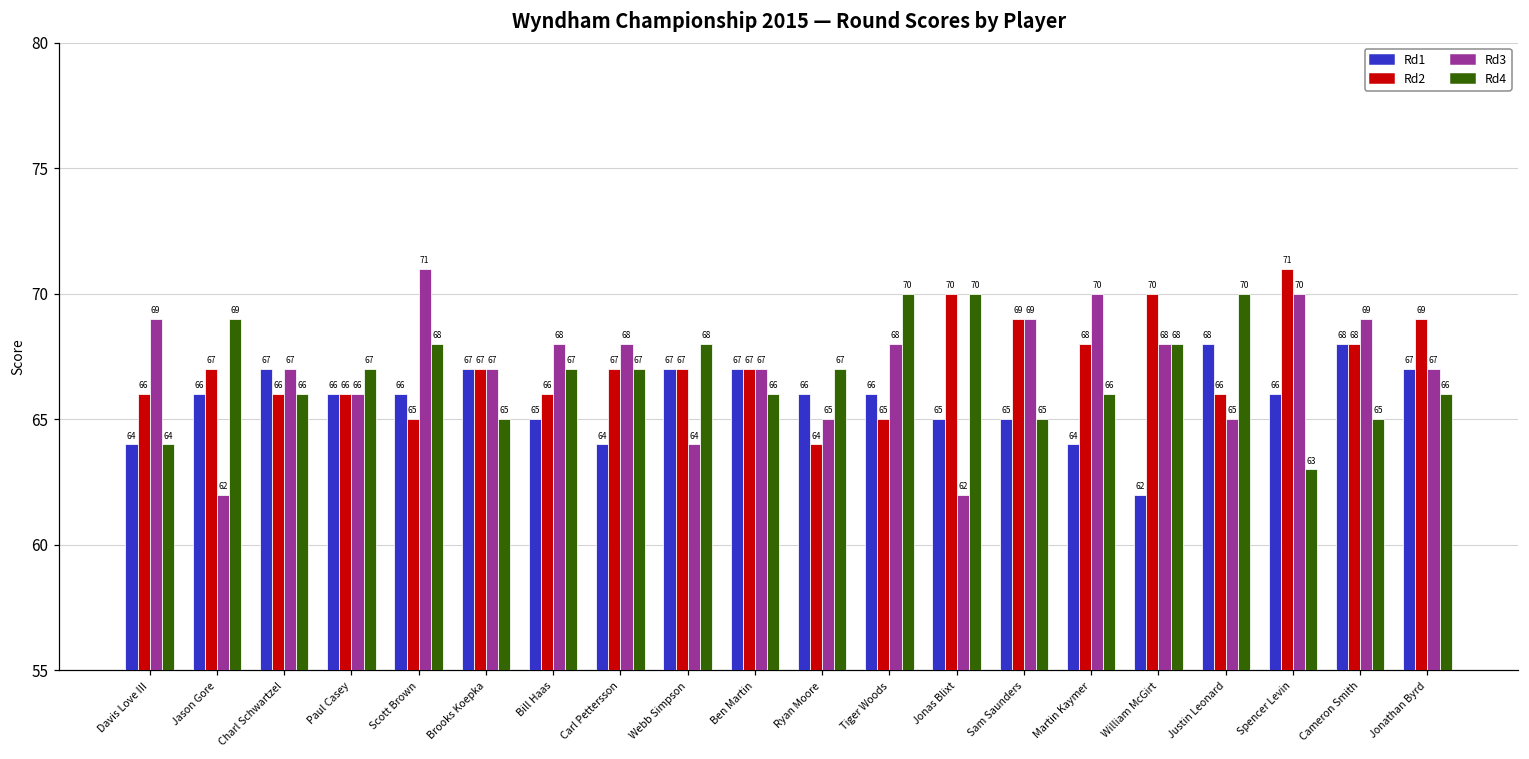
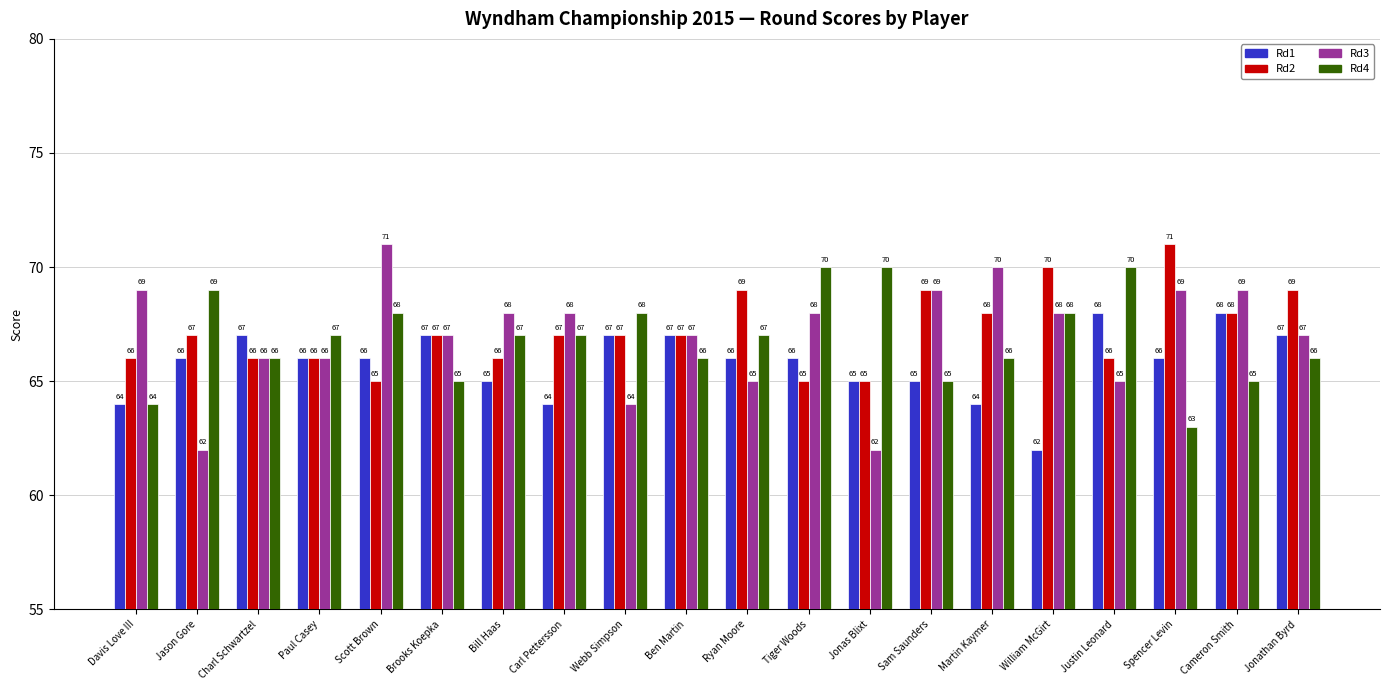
Rd3, Charl Schwartzel: 67 -> 66
Rd2, Ryan Moore: 64 -> 69
Rd2, Jonas Blixt: 70 -> 65
Rd3, Spencer Levin: 70 -> 69
